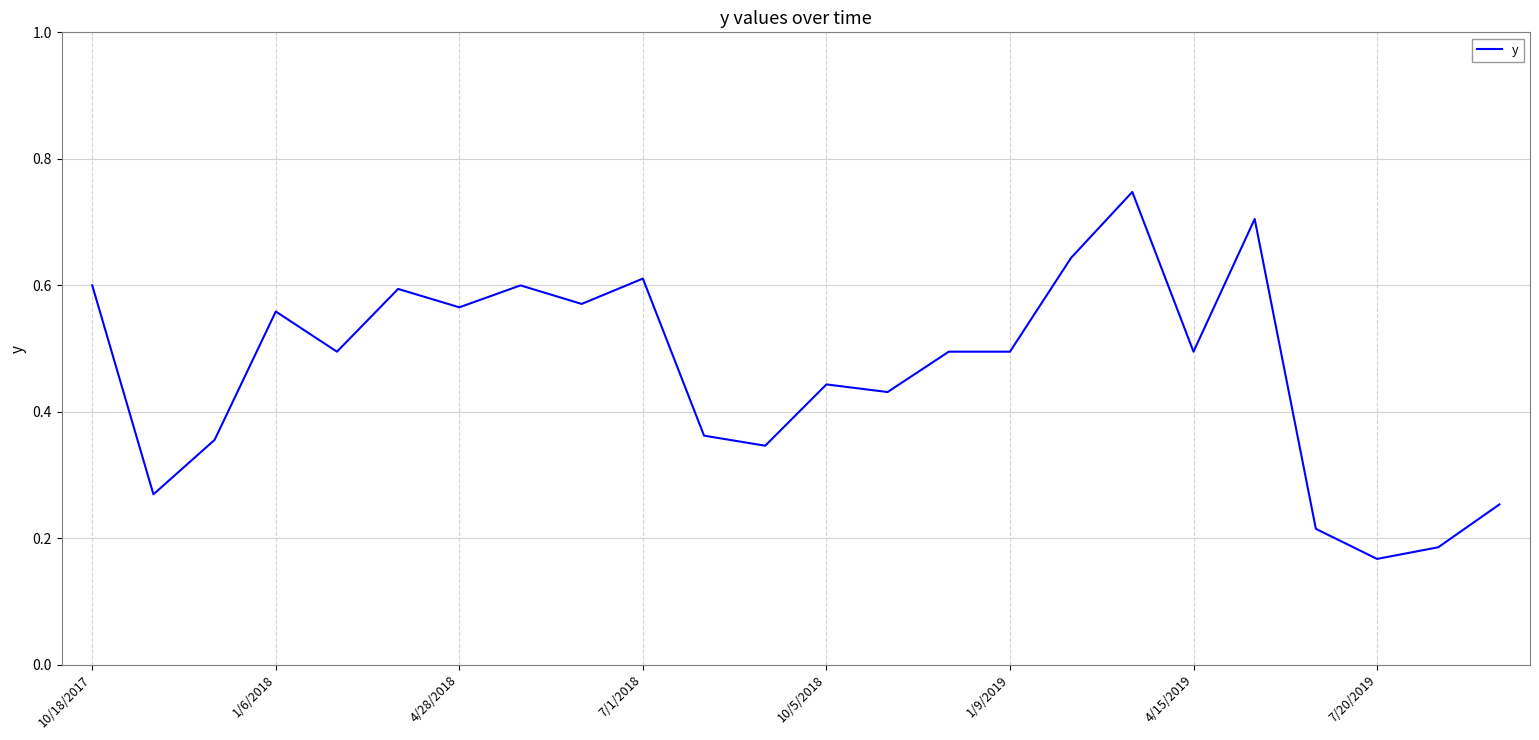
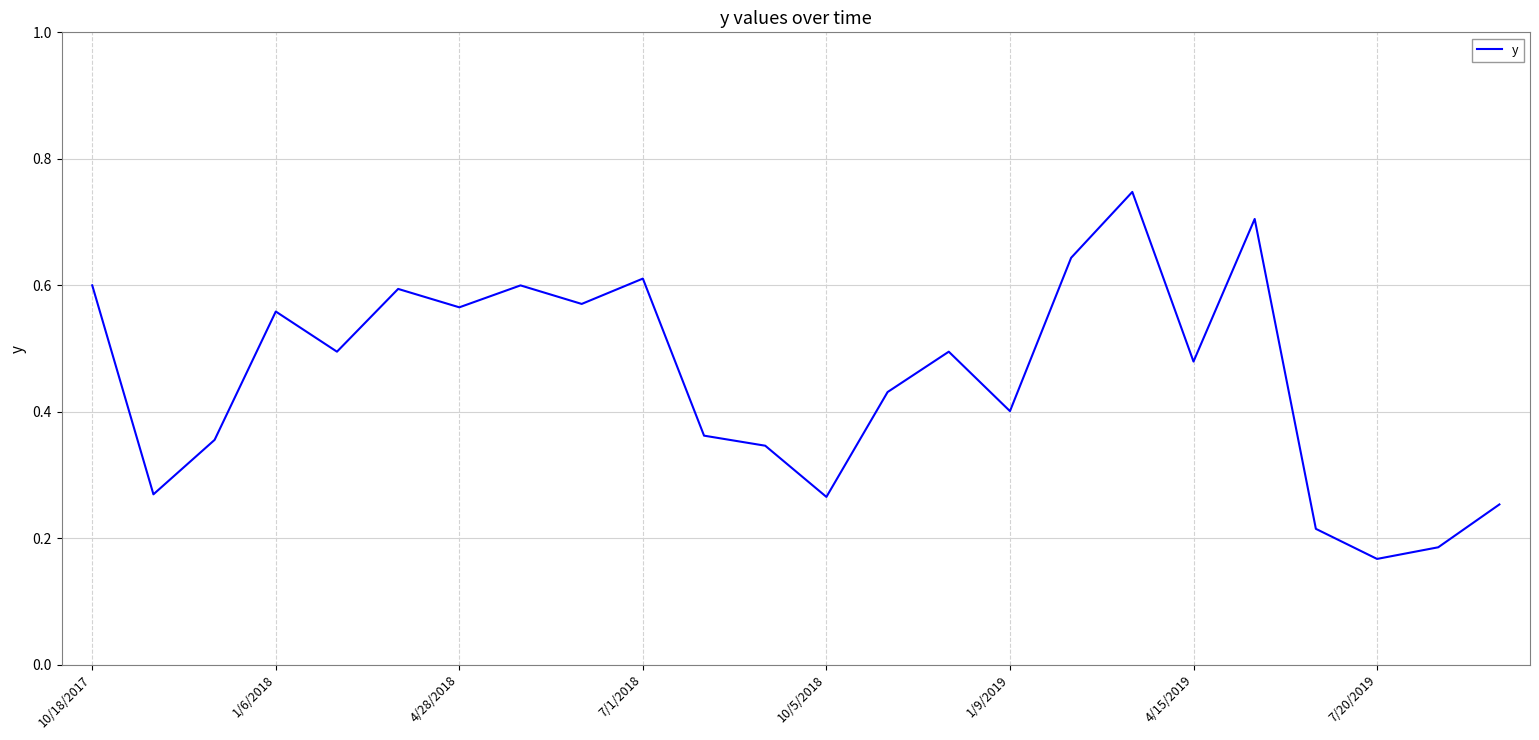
10/5/2018: 0.44 -> 0.27
1/9/2019: 0.49 -> 0.40
4/15/2019: 0.49 -> 0.48
